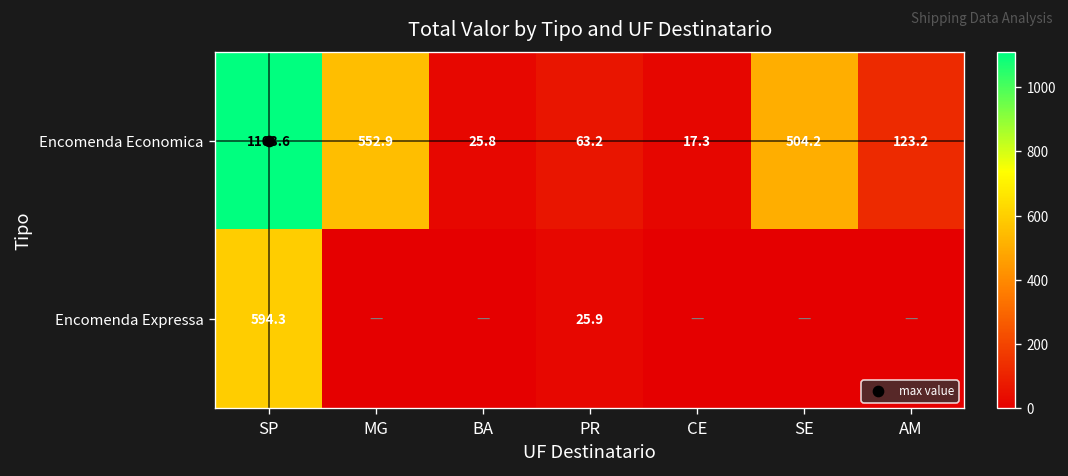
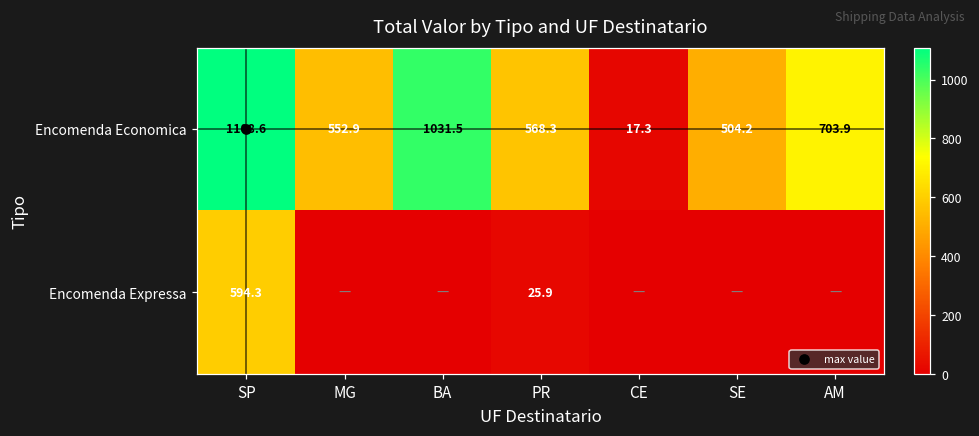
Encomenda Economica, BA: 25.8 -> 1031.5
Encomenda Economica, PR: 63.2 -> 568.3
Encomenda Economica, AM: 123.2 -> 703.9
